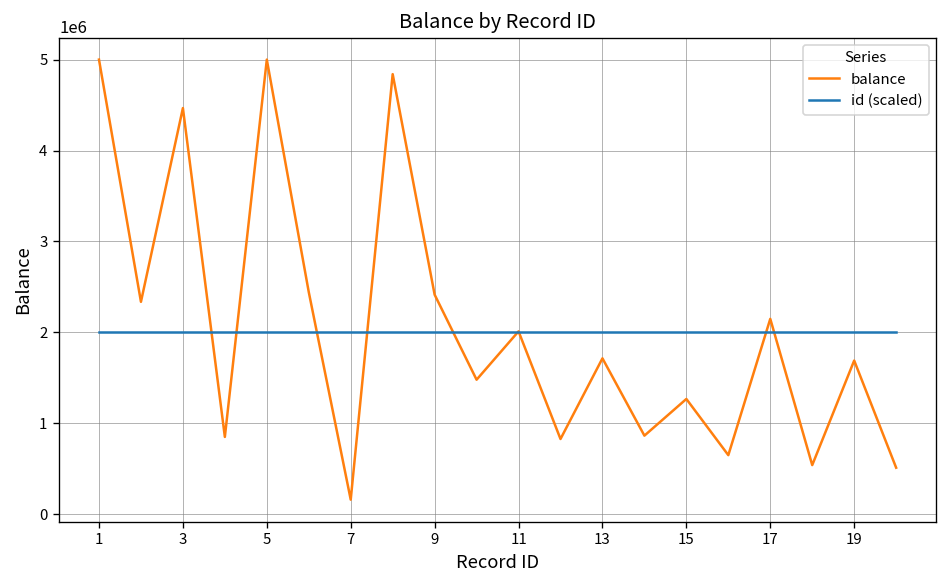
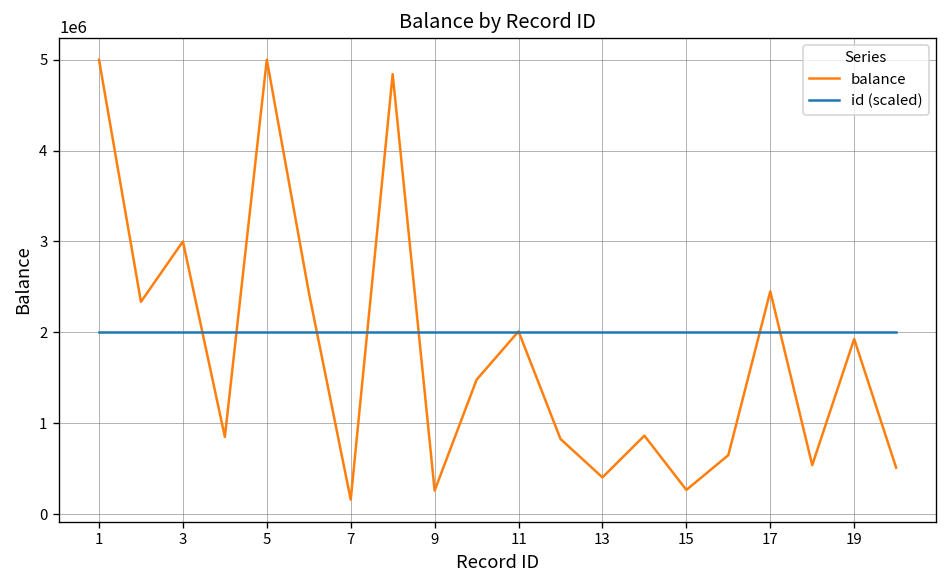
balance, 3: 4500000 -> 3000000
balance, 9: 2400000 -> 300000
balance, 13: 1700000 -> 400000
balance, 15: 1300000 -> 300000
balance, 17: 2100000 -> 2500000
balance, 19: 1700000 -> 1900000
